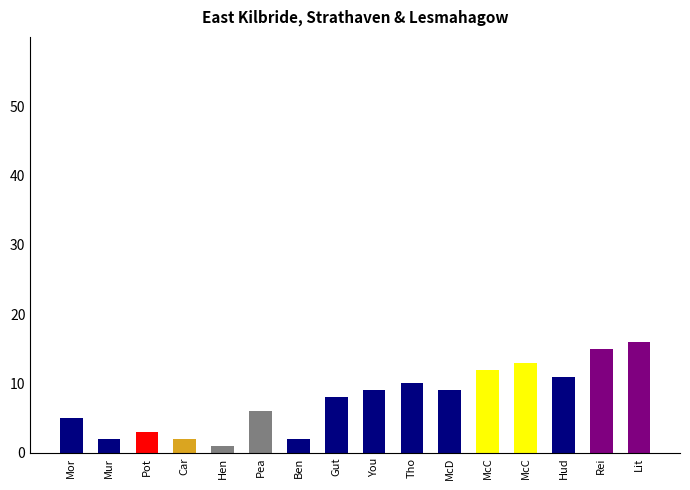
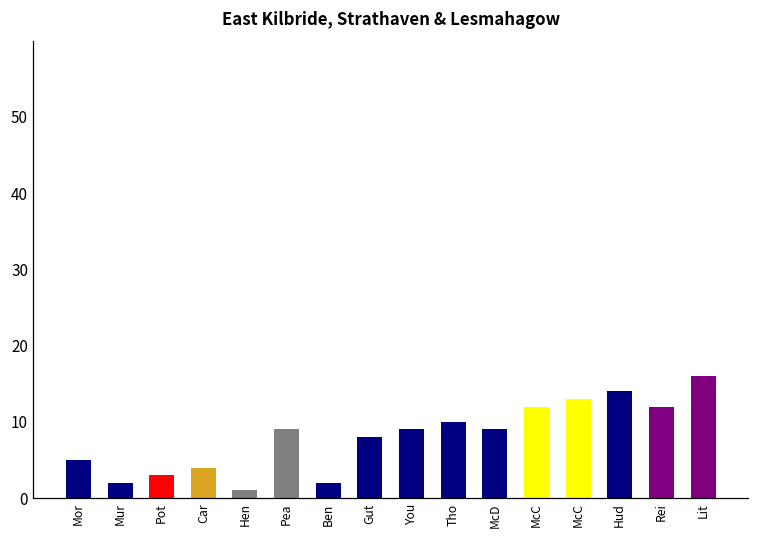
Car: 2 -> 4
Pea: 6 -> 9
Hud: 11 -> 14
Rei: 15 -> 12
